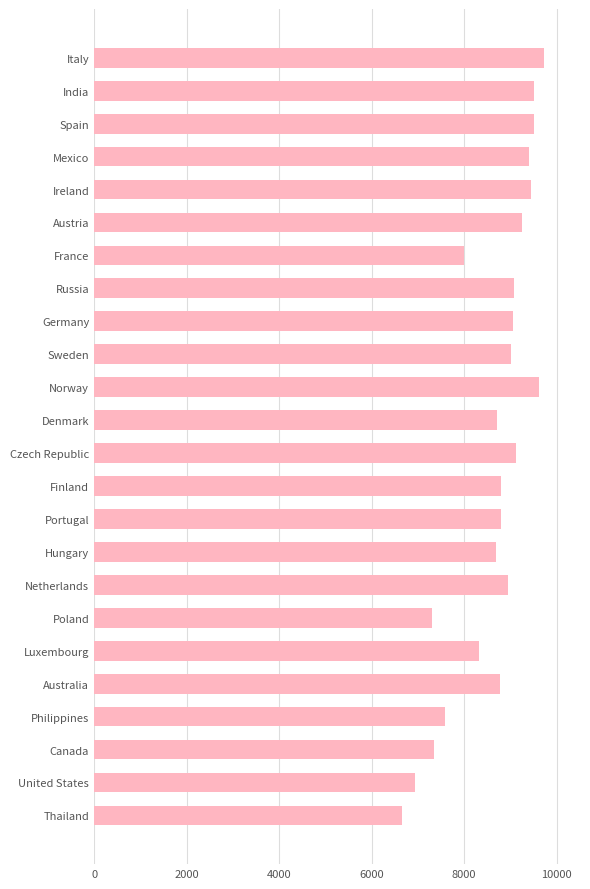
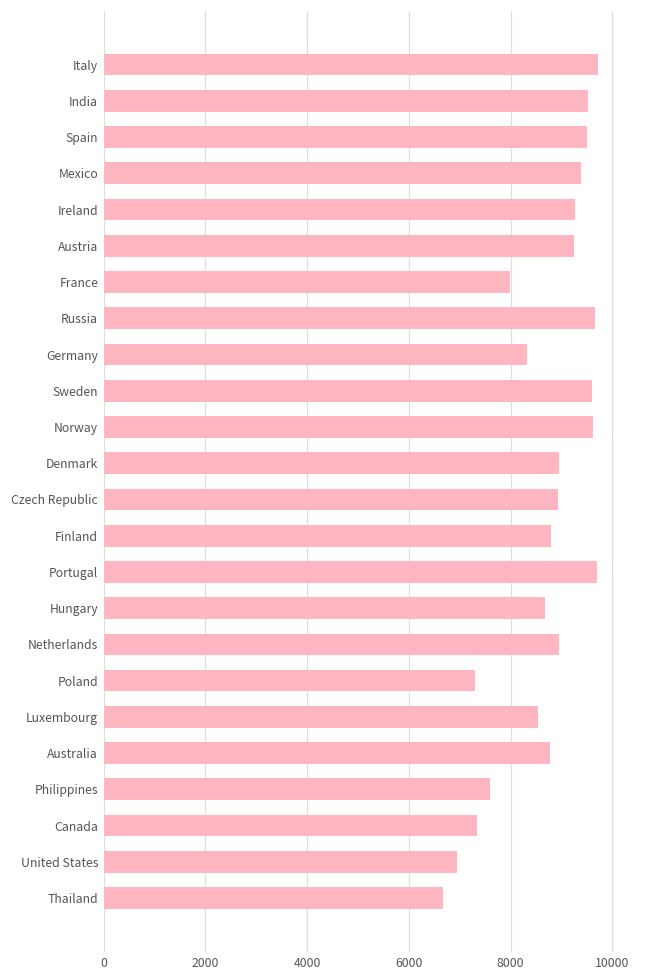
Ireland: 9400 -> 9300
Russia: 9100 -> 9700
Germany: 9100 -> 8300
Sweden: 9000 -> 9600
Denmark: 8700 -> 9000
Czech Republic: 9100 -> 8900
Portugal: 8800 -> 9700
Luxembourg: 8300 -> 8500
